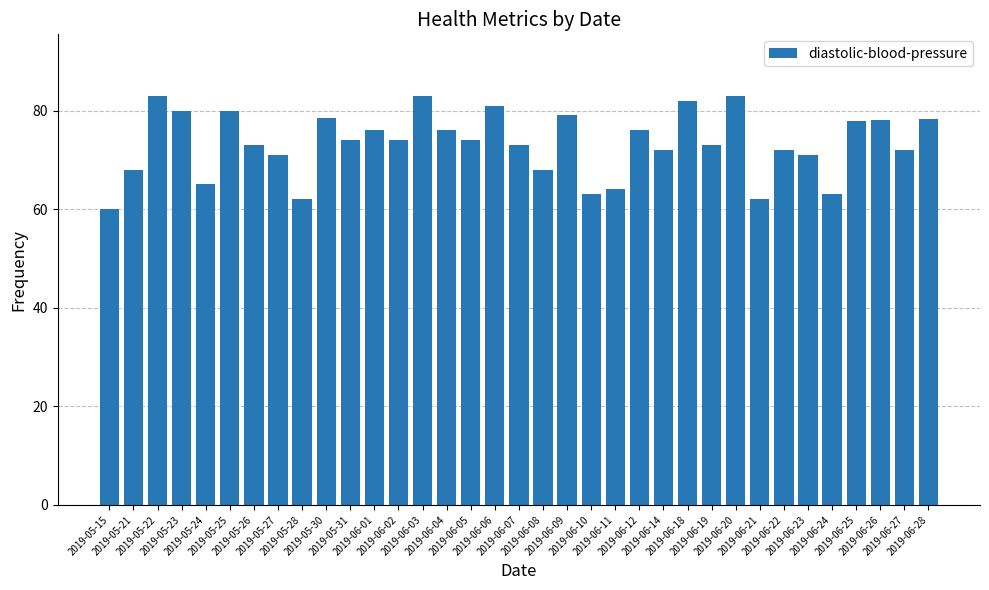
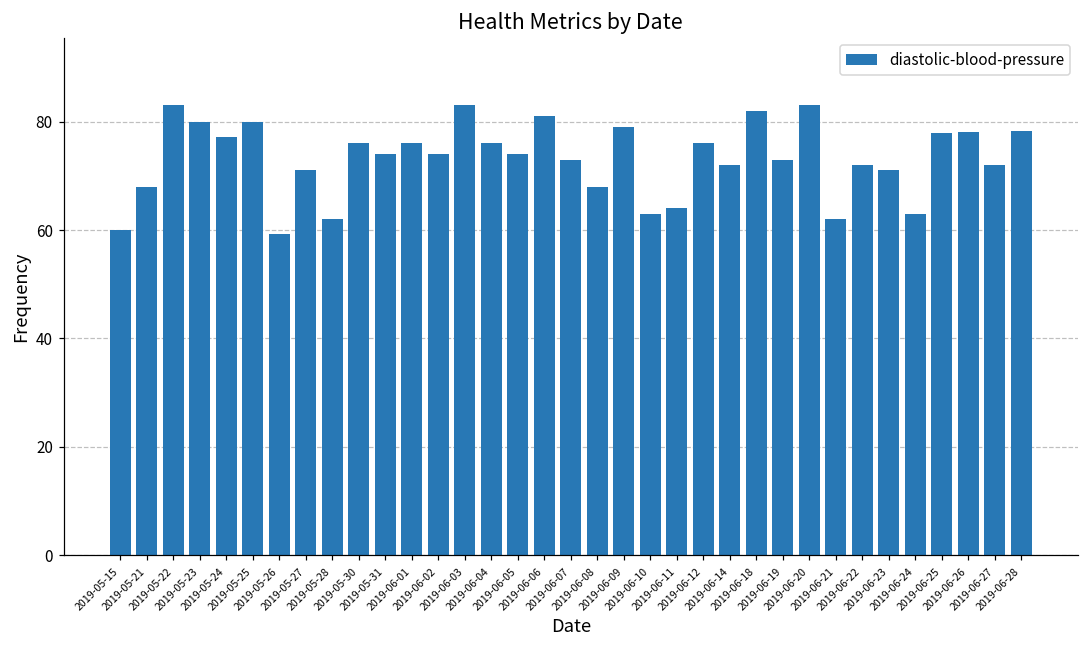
2019-05-24: 65 -> 77
2019-05-26: 73 -> 59
2019-05-30: 78 -> 76
